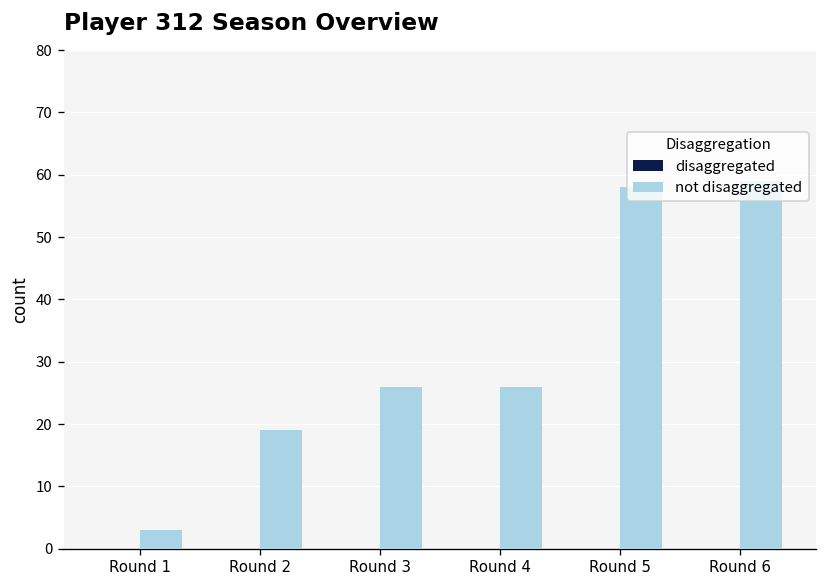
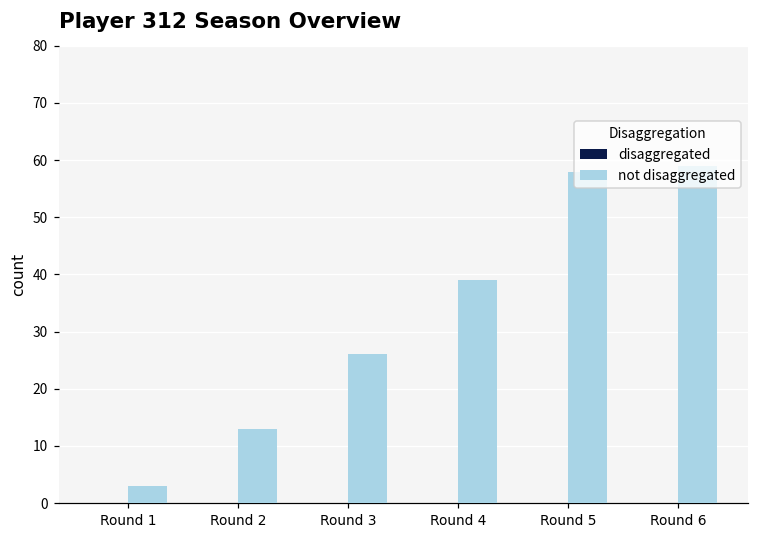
not disaggregated, Round 2: 19 -> 13
not disaggregated, Round 4: 26 -> 39
